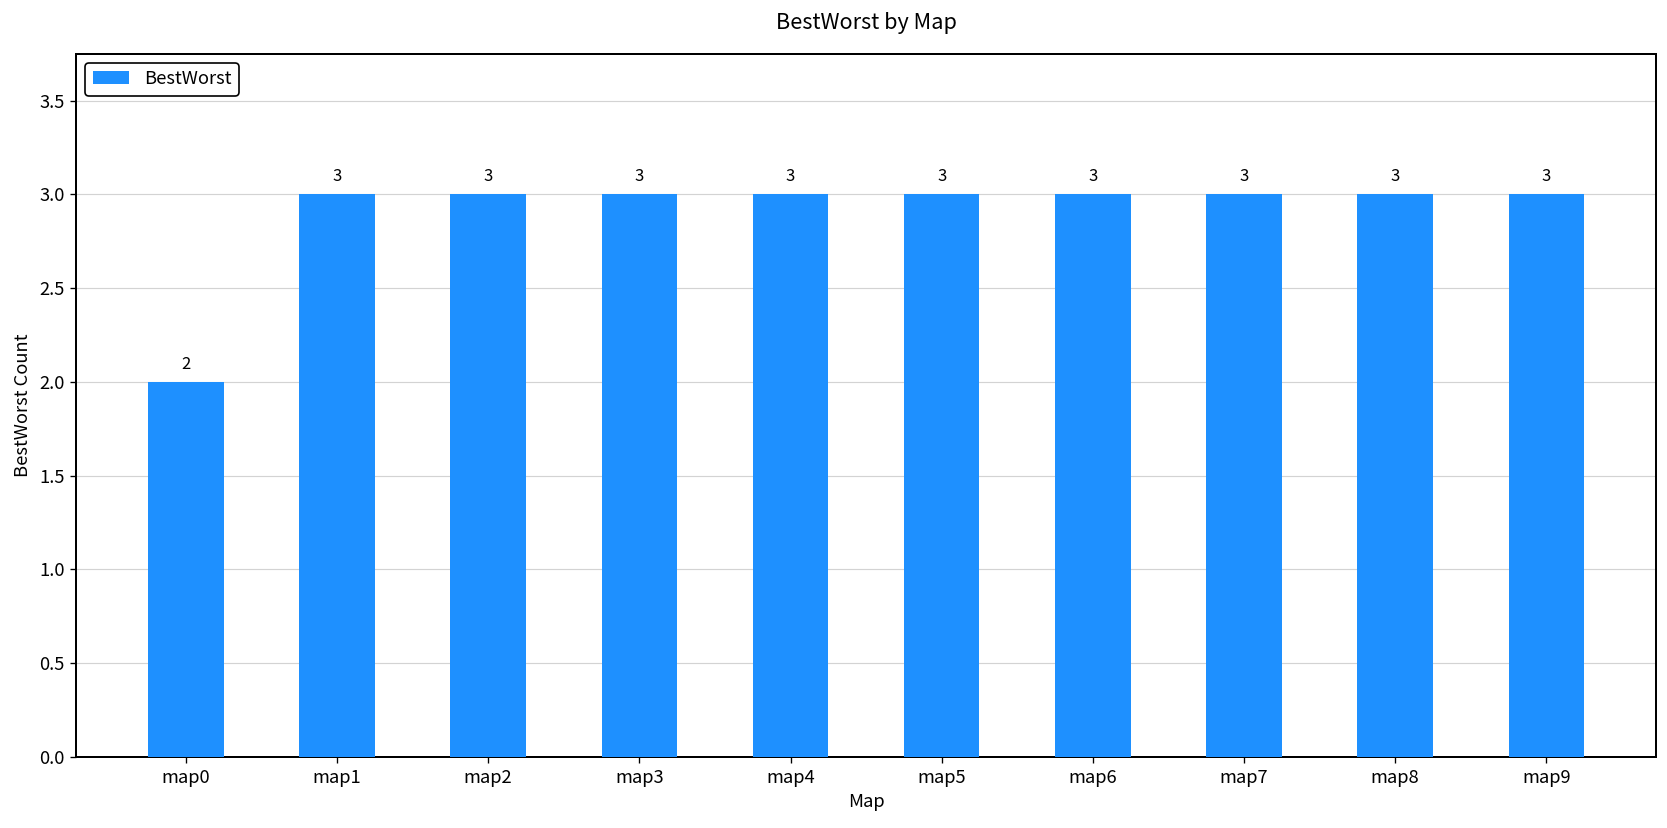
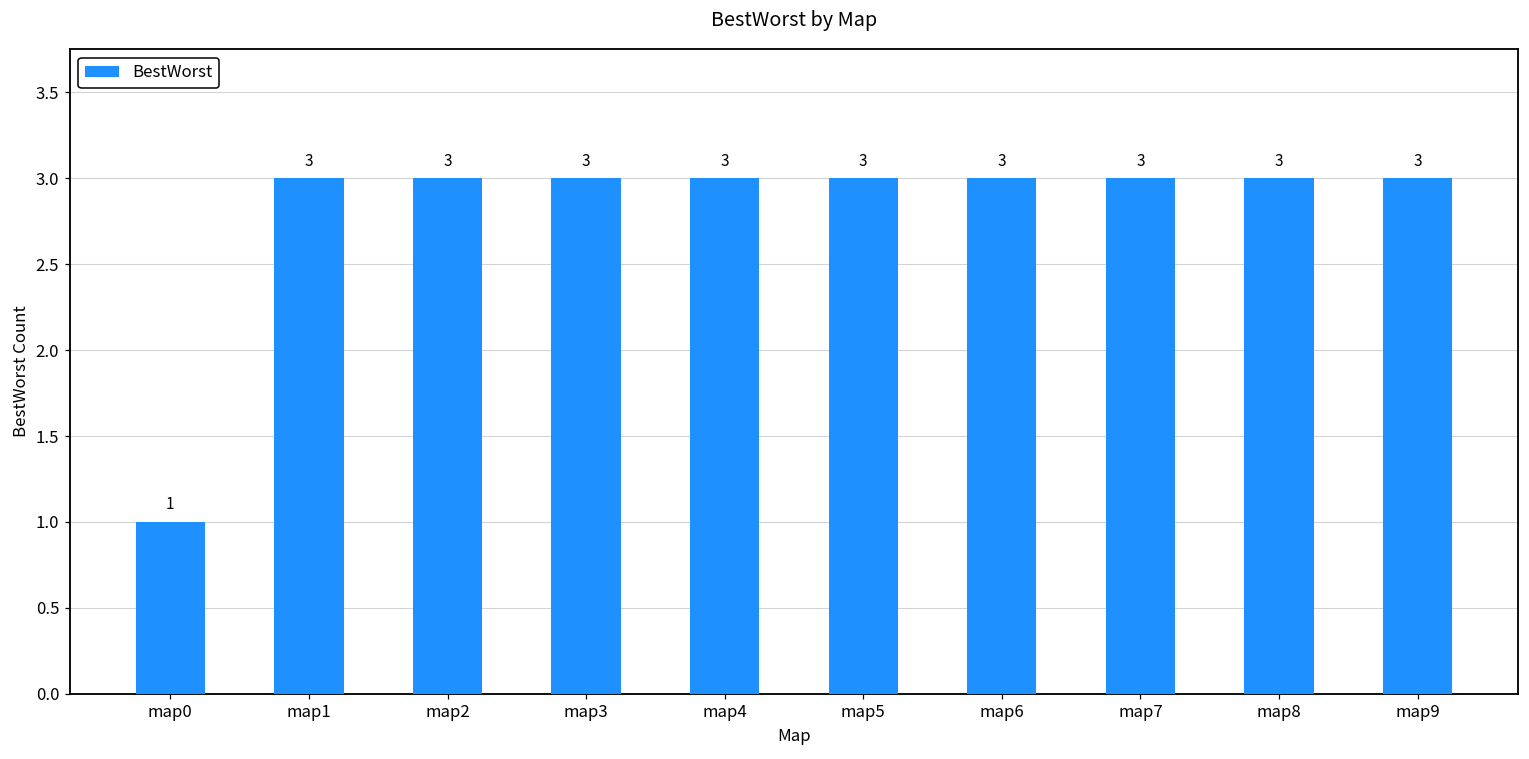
map0: 2 -> 1
